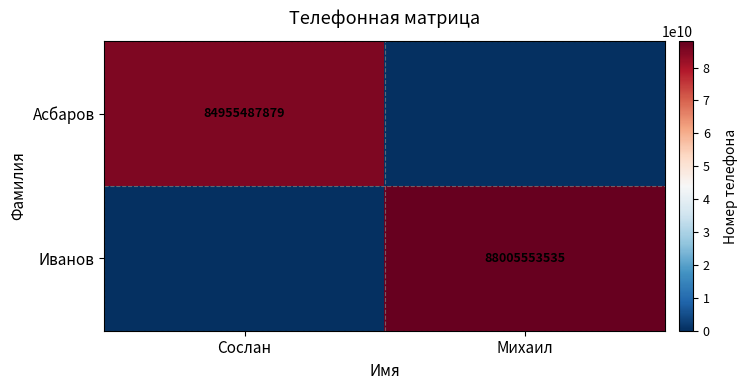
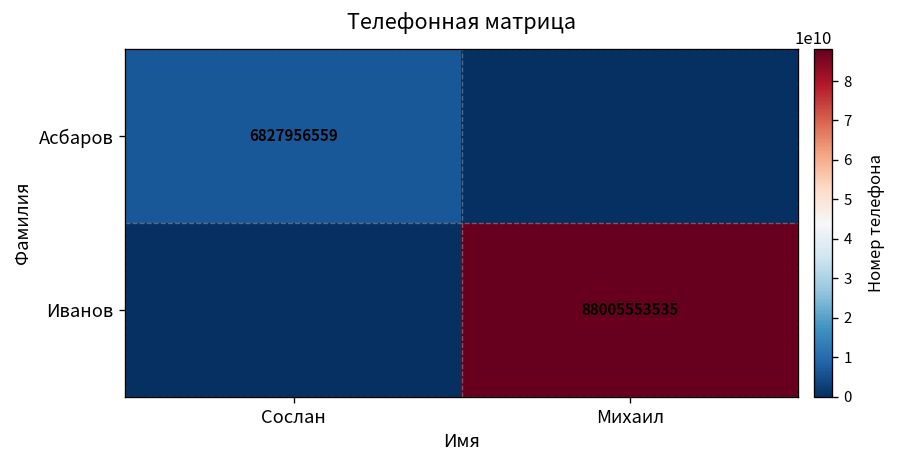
Асбаров, Сослан: 84955487879 -> 6827956559
